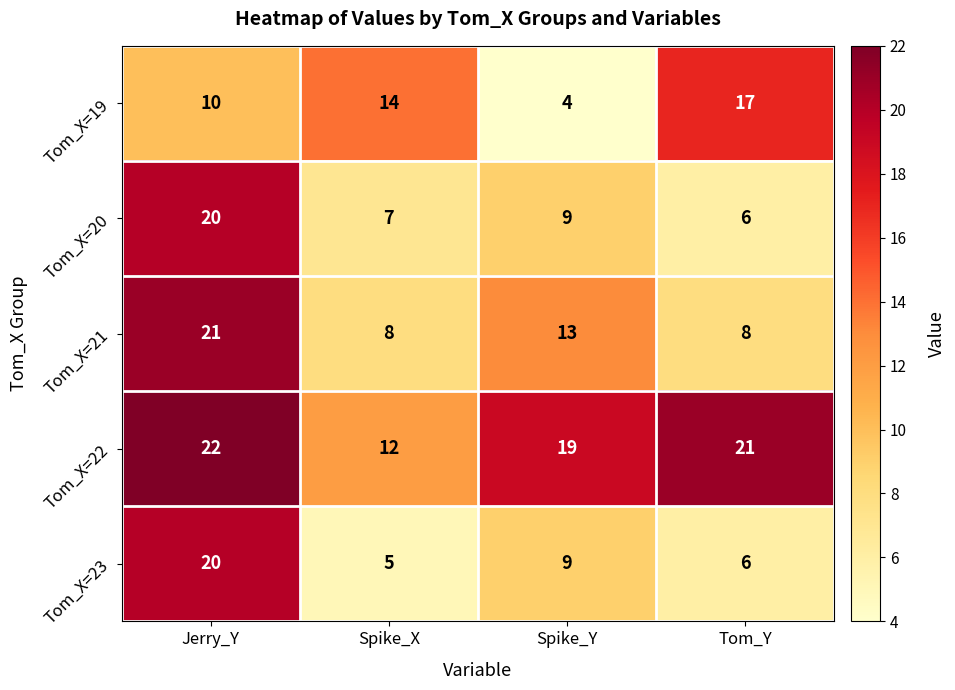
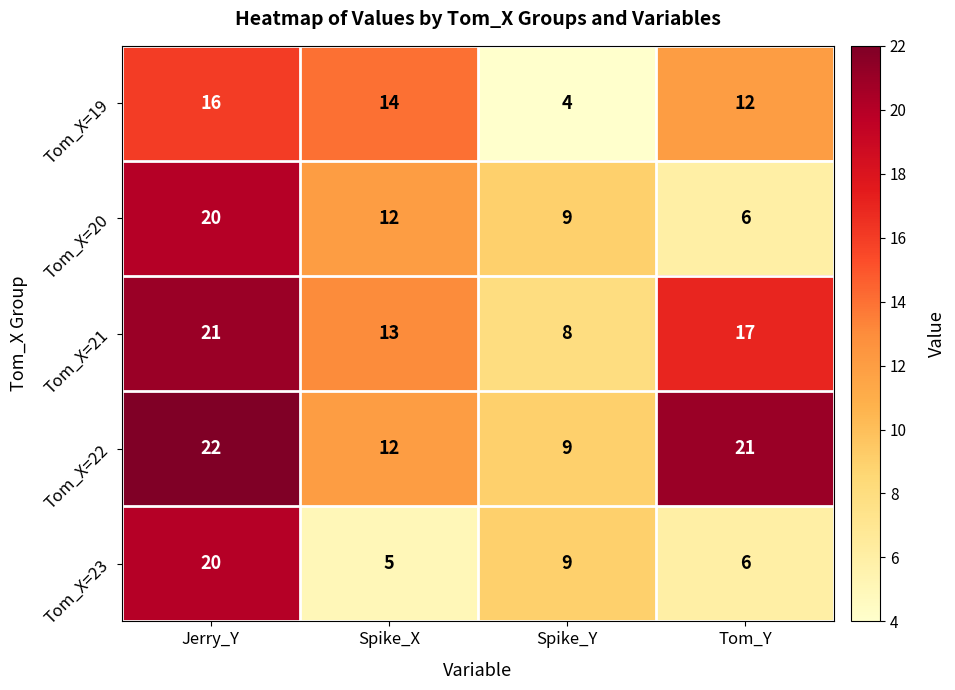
Tom_X=19, Jerry_Y: 10 -> 16
Tom_X=19, Tom_Y: 17 -> 12
Tom_X=20, Spike_X: 7 -> 12
Tom_X=21, Spike_X: 8 -> 13
Tom_X=21, Spike_Y: 13 -> 8
Tom_X=21, Tom_Y: 8 -> 17
Tom_X=22, Spike_Y: 19 -> 9
